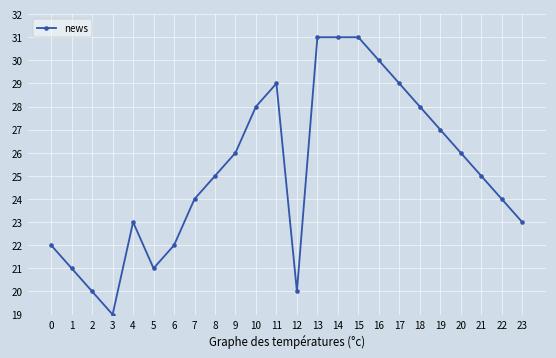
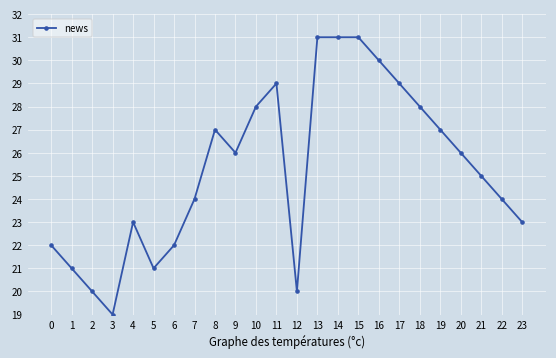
8: 25 -> 27
